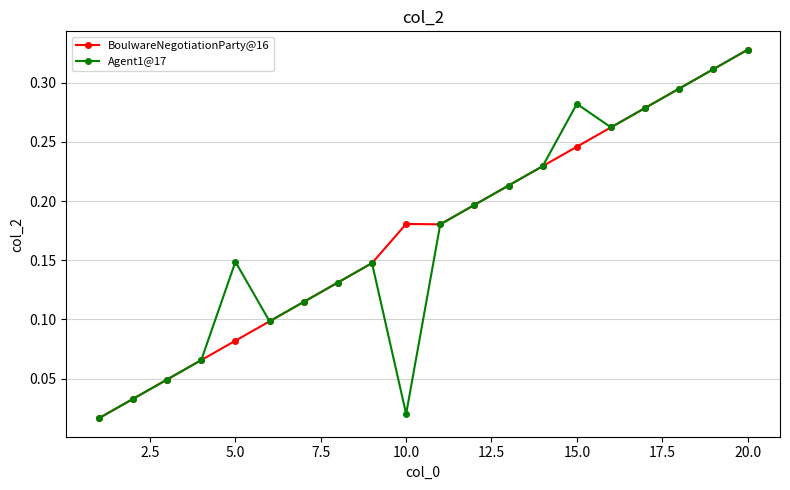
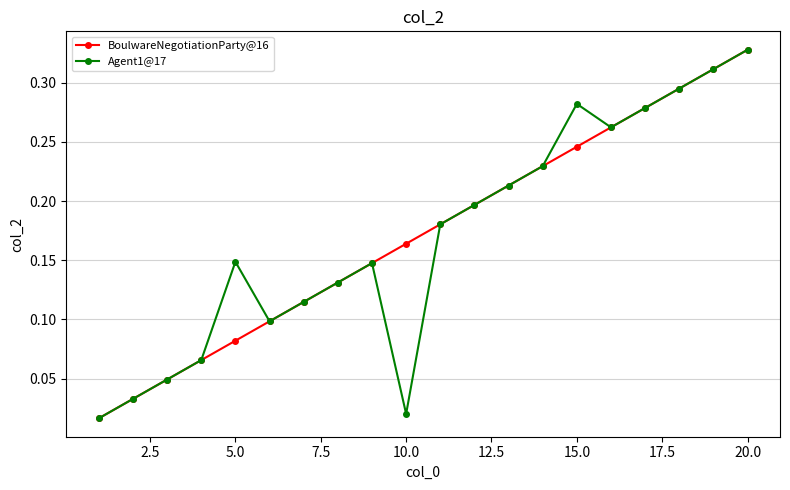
BoulwareNegotiationParty@16, 10.0: 0.181 -> 0.164
